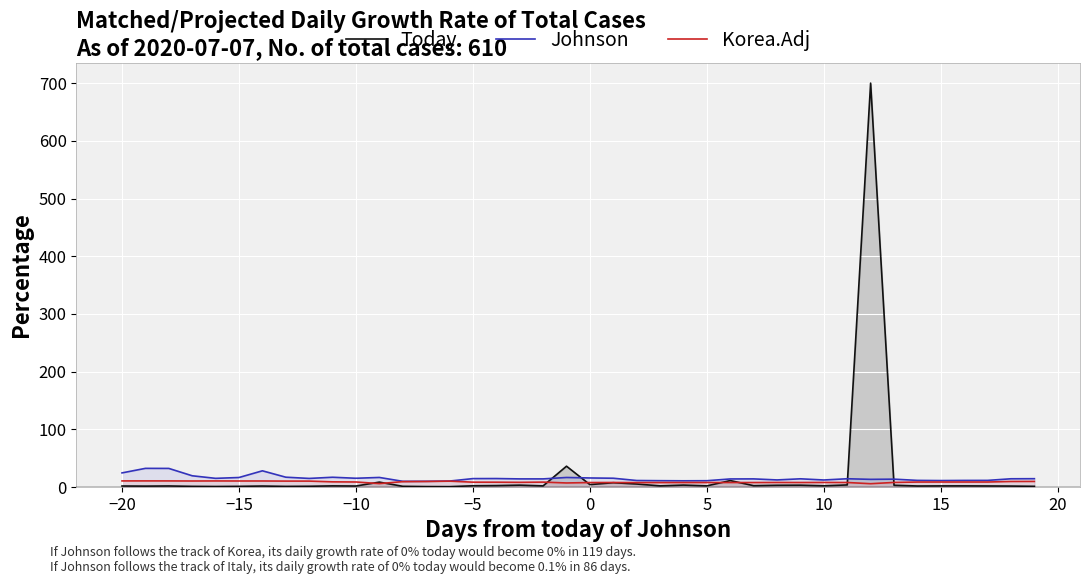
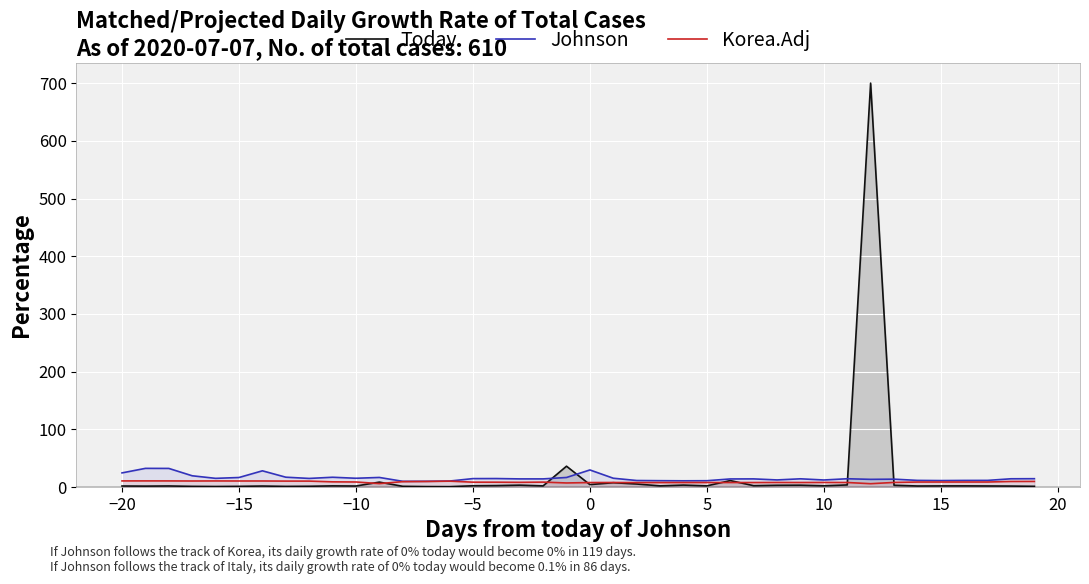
Johnson, 0: 20 -> 30
